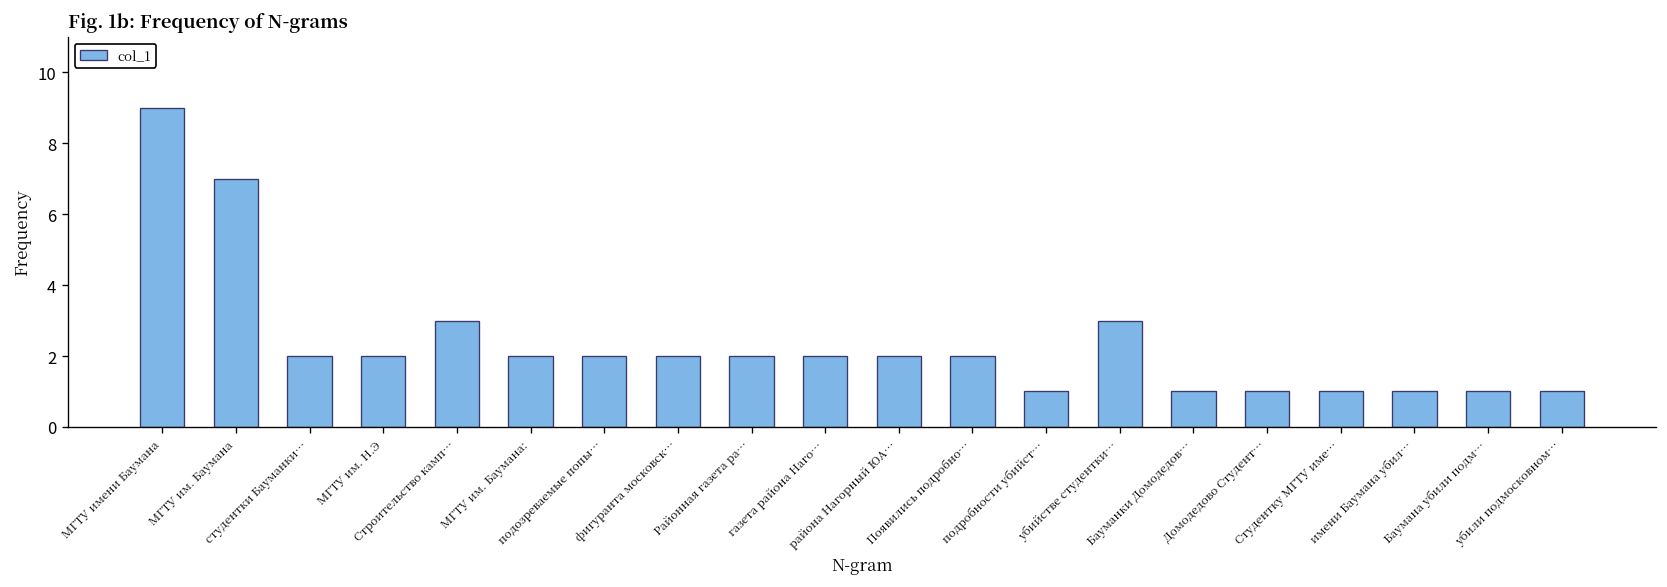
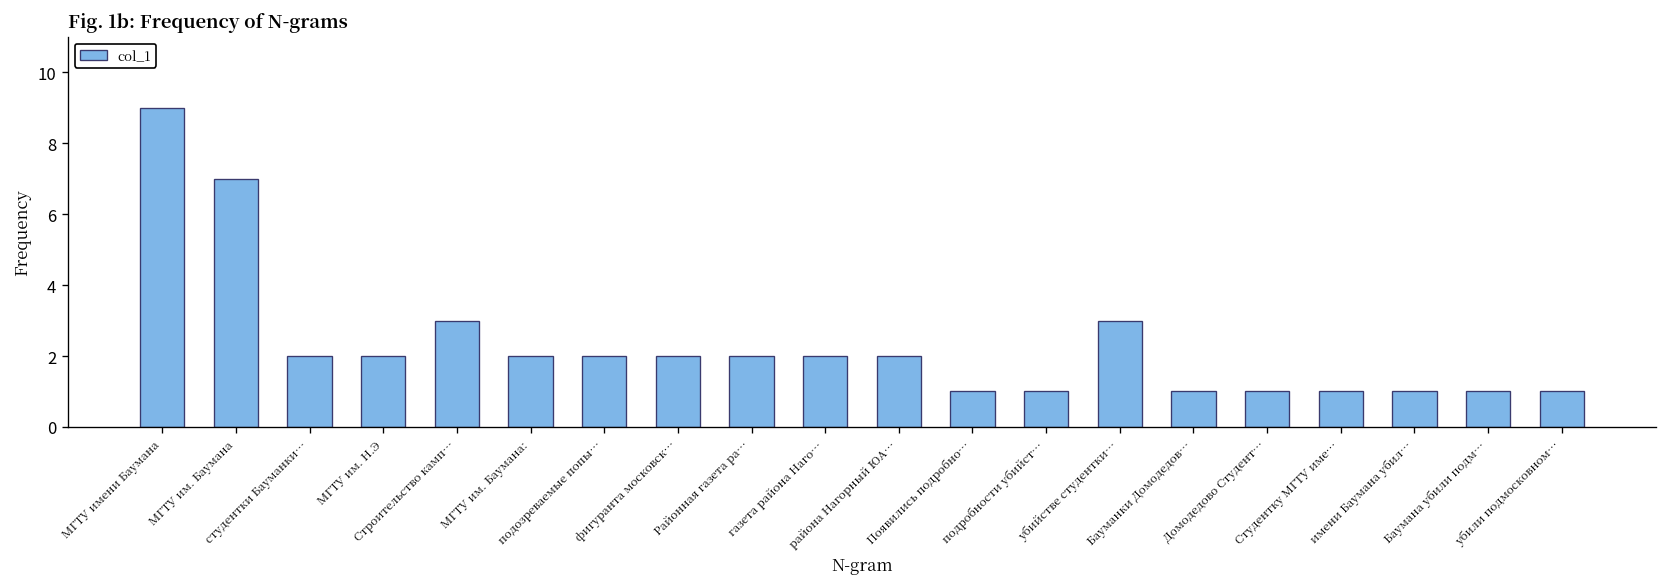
Появились подробно…: 2 -> 1
